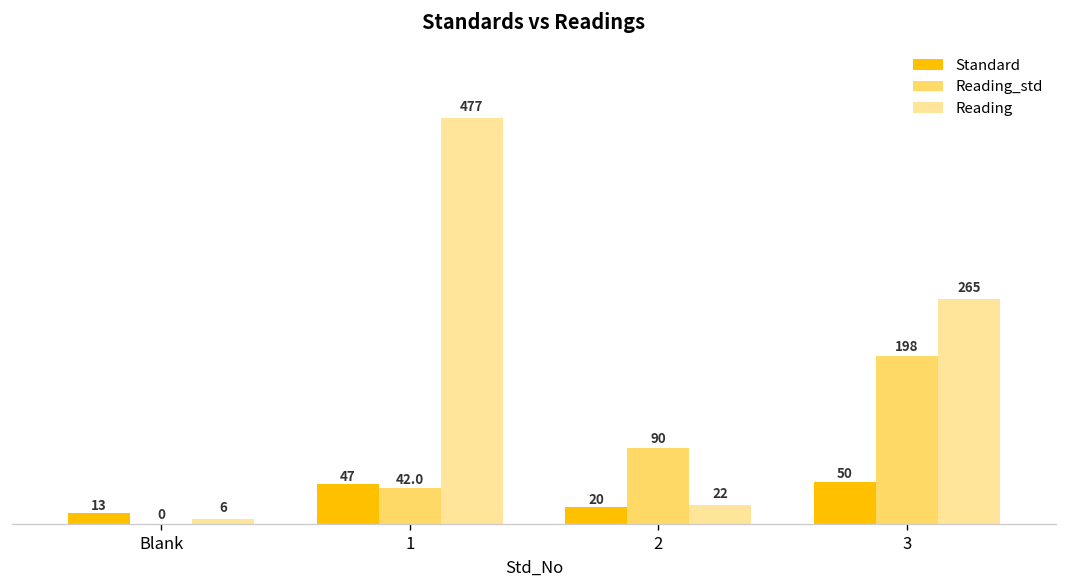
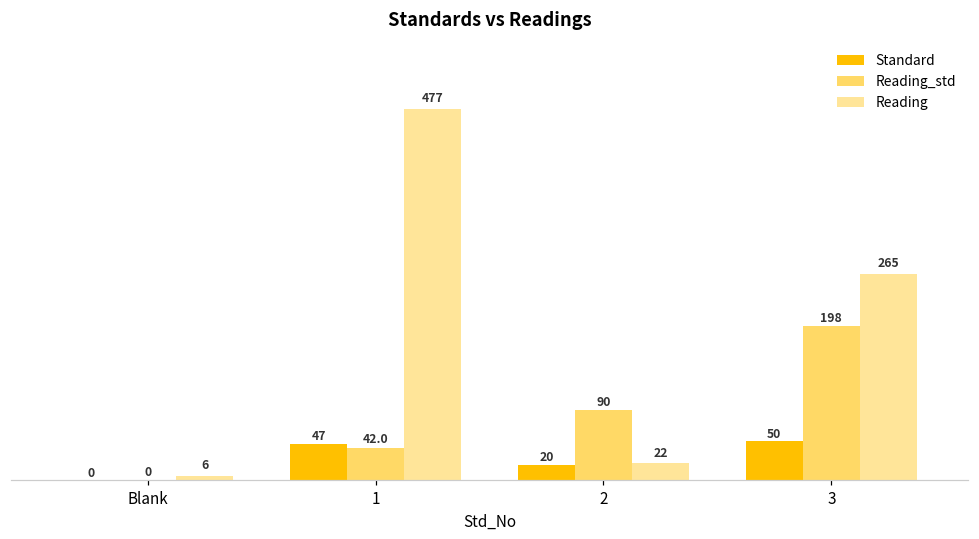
Standard, Blank: 13 -> 0
